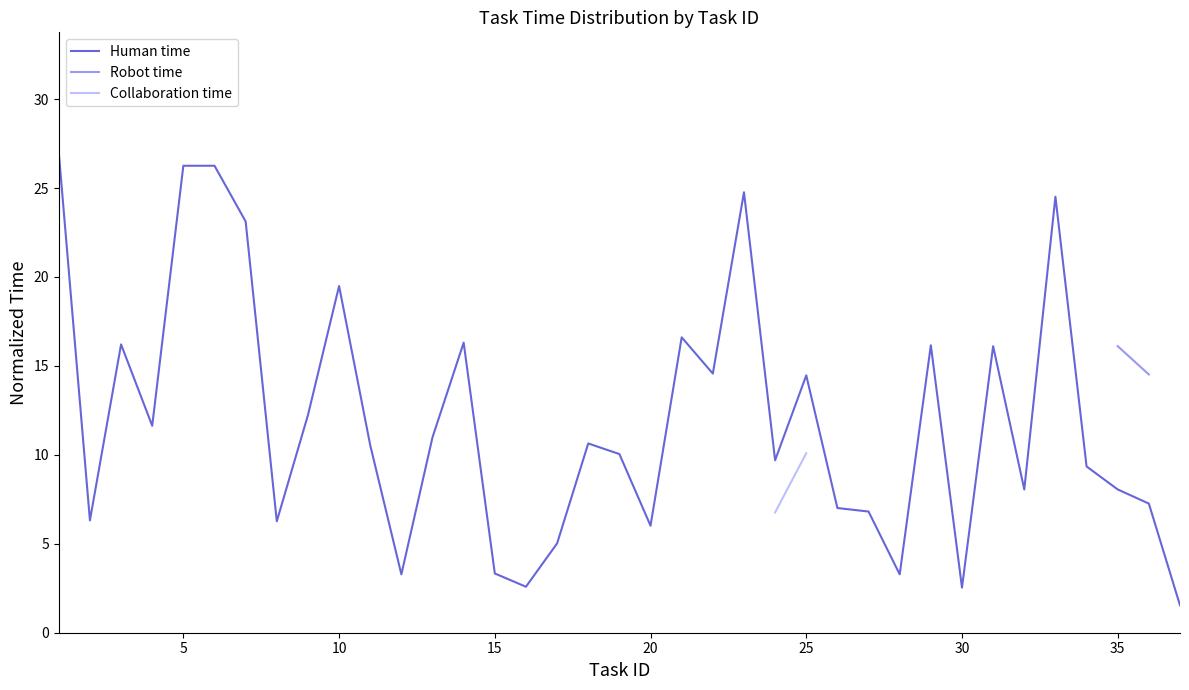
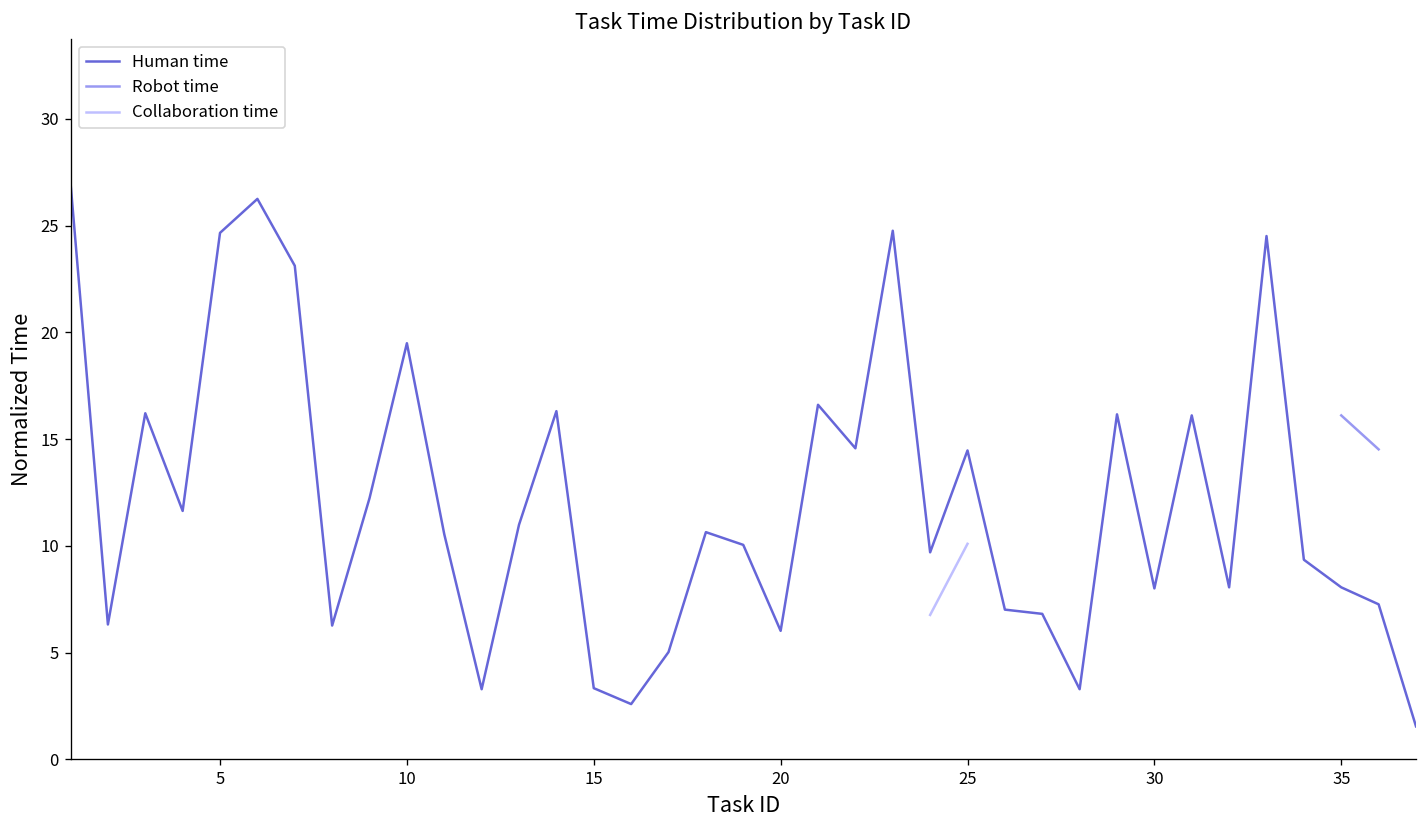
Human time, 5: 26.3 -> 24.7
Human time, 30: 2.5 -> 8.0
